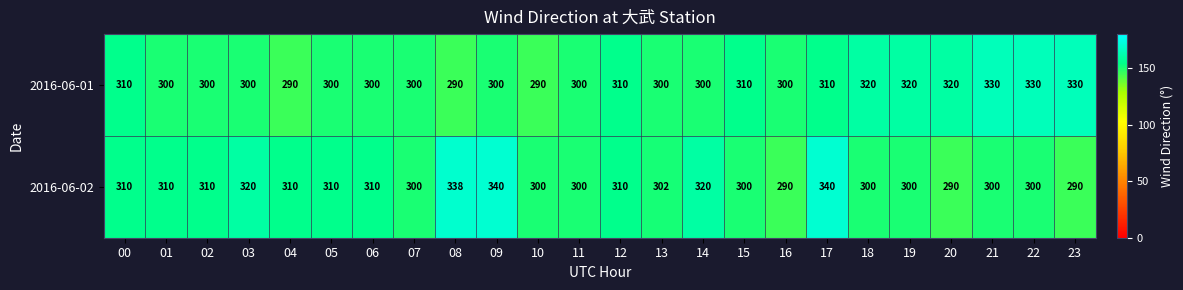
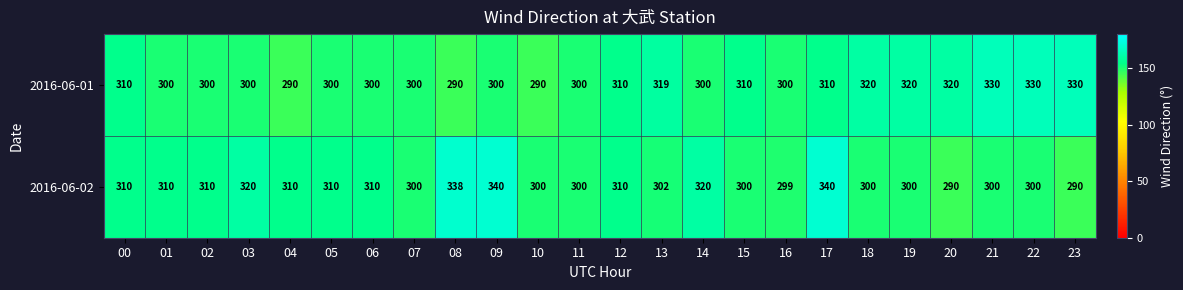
2016-06-01, 13: 300 -> 319
2016-06-02, 16: 290 -> 299
